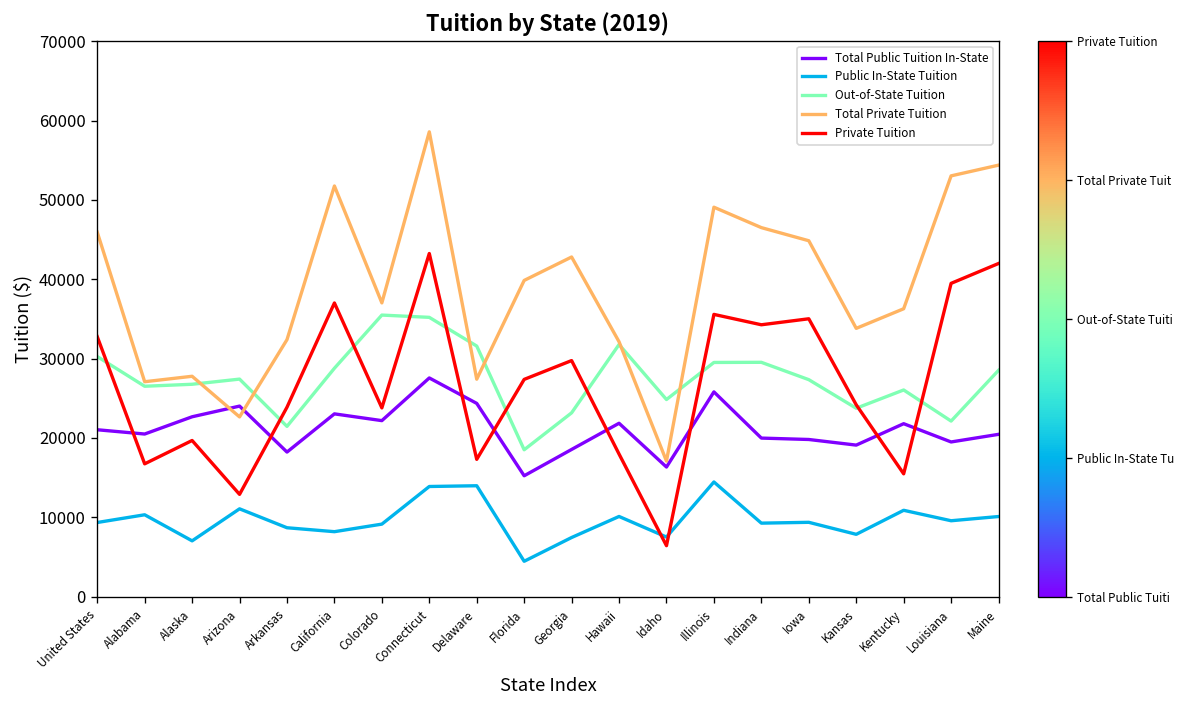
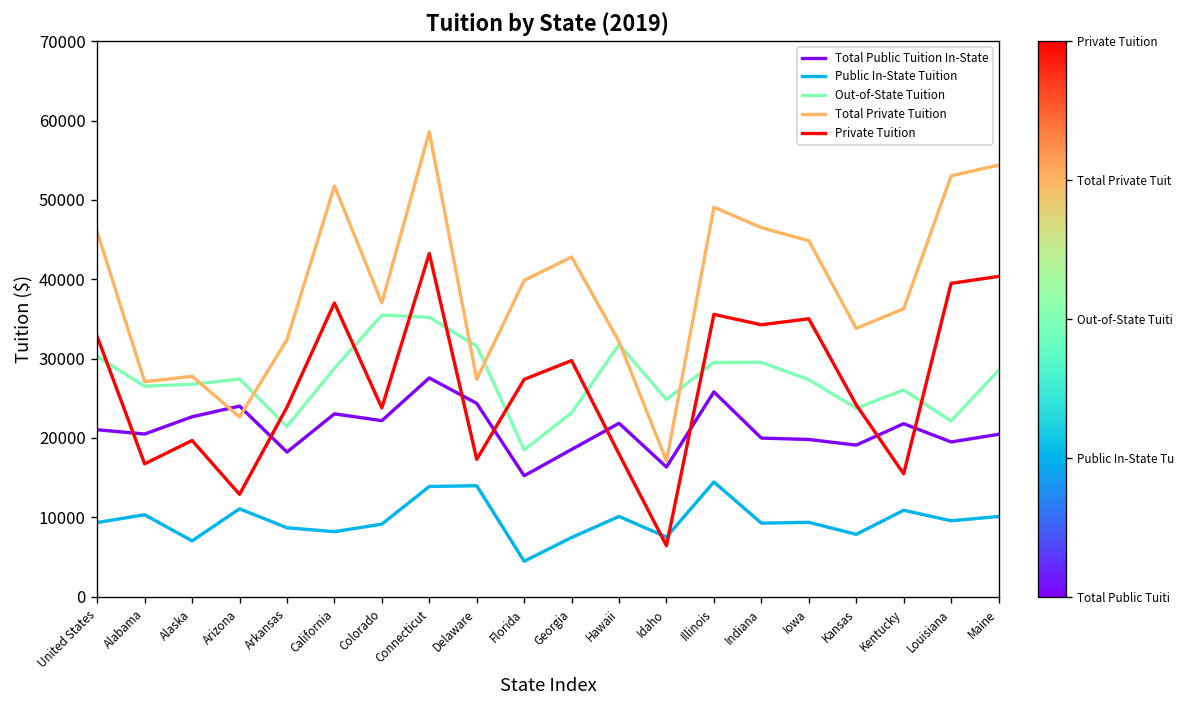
Private Tuition, Maine: 42000 -> 40000
